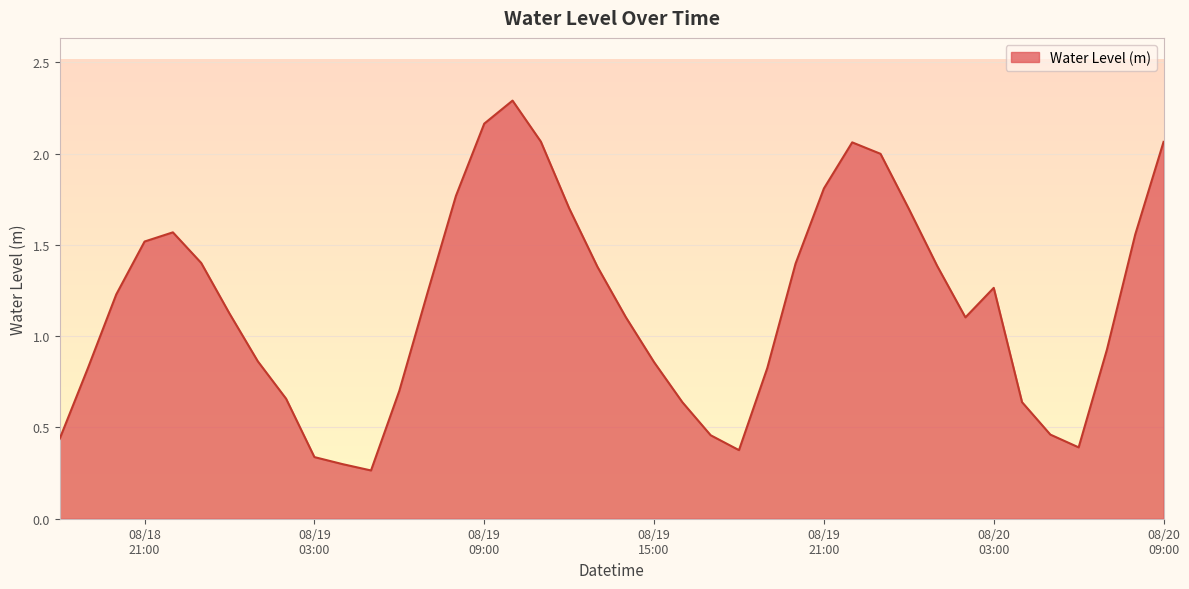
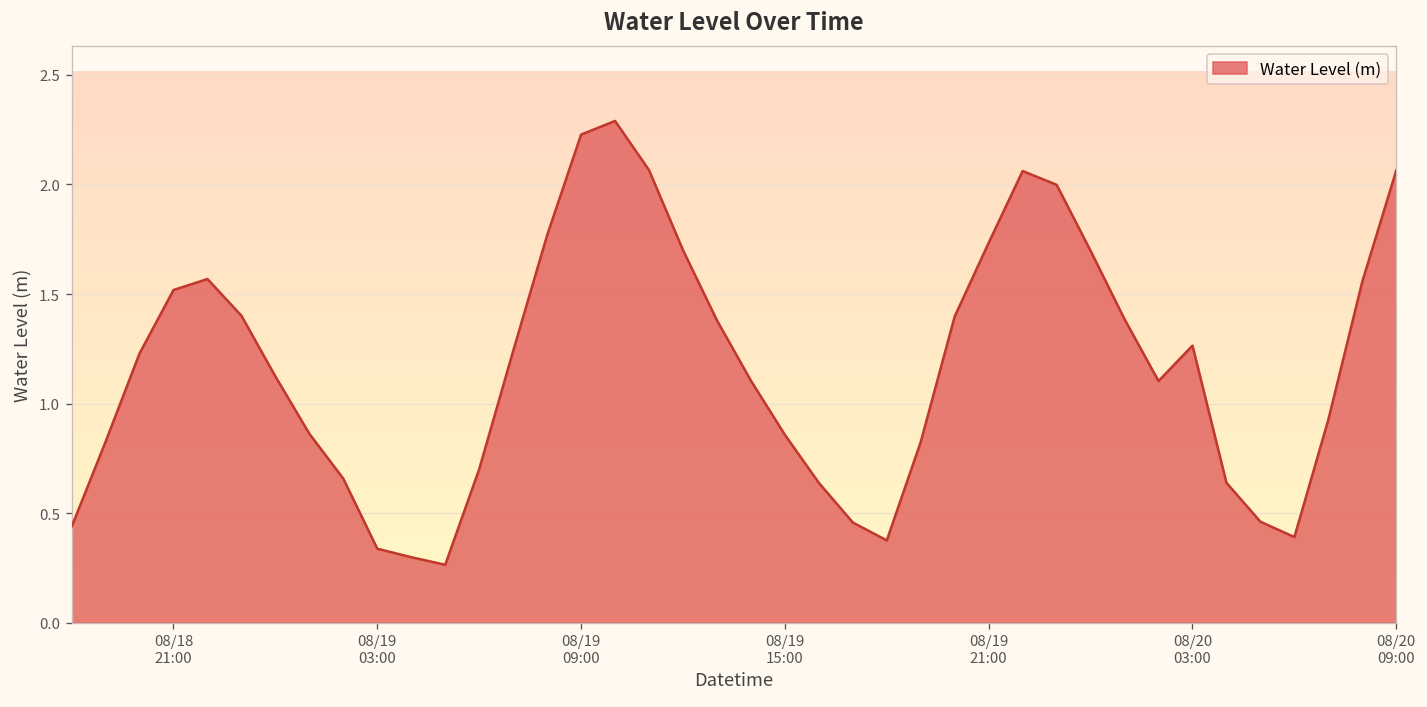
08/19 09:00: 2.16 -> 2.23
08/19 21:00: 1.81 -> 1.73
